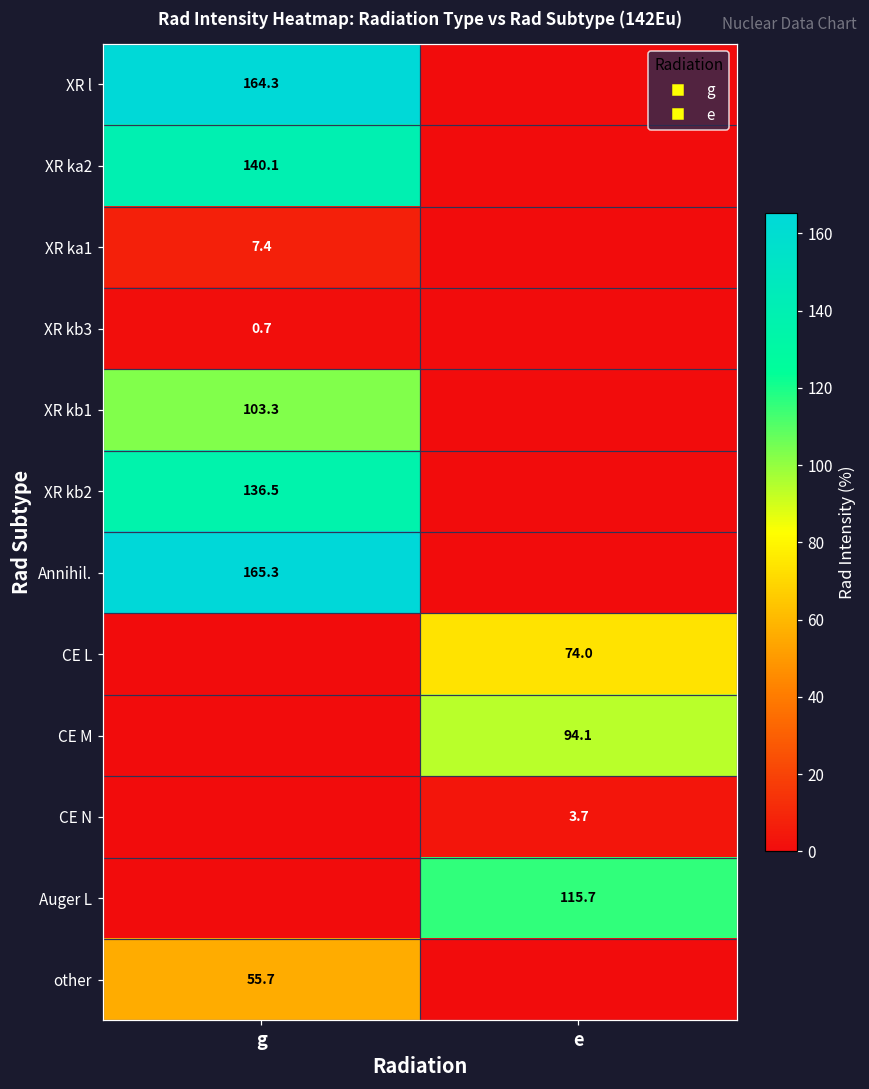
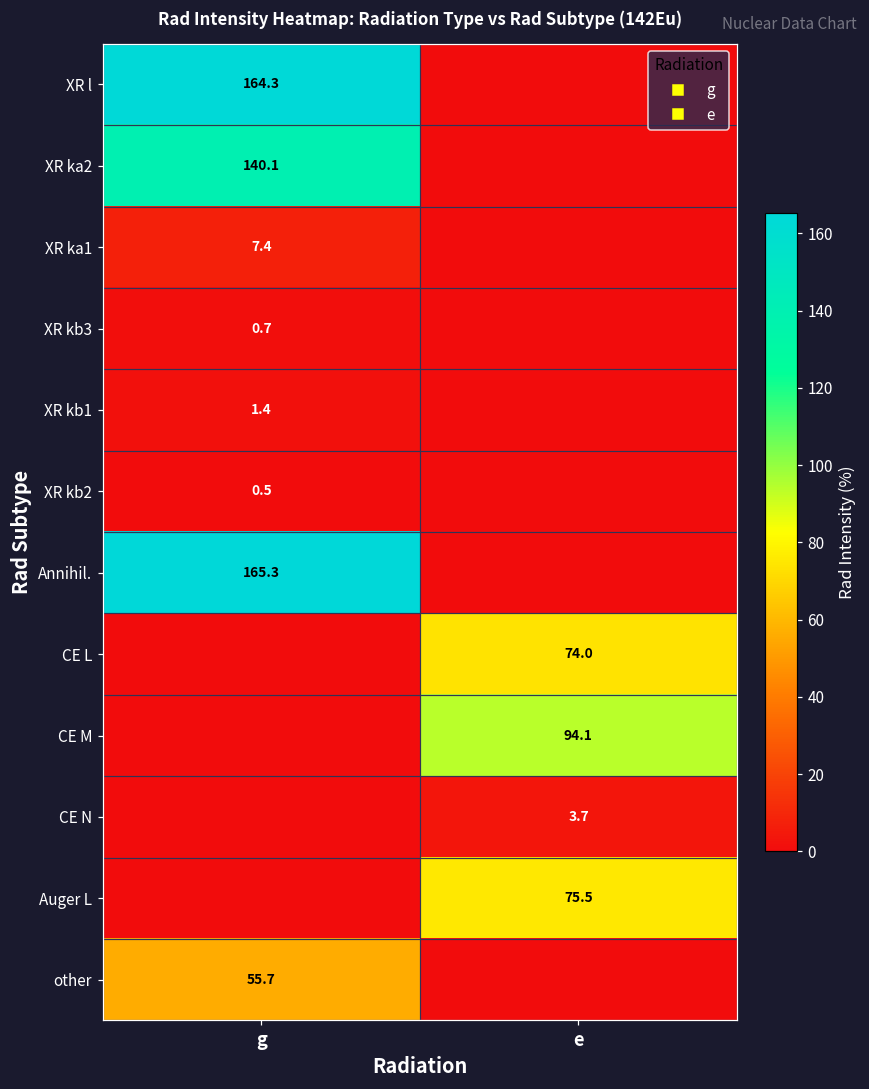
XR kb1, g: 103.3 -> 1.4
XR kb2, g: 136.5 -> 0.5
Auger L, e: 115.7 -> 75.5
